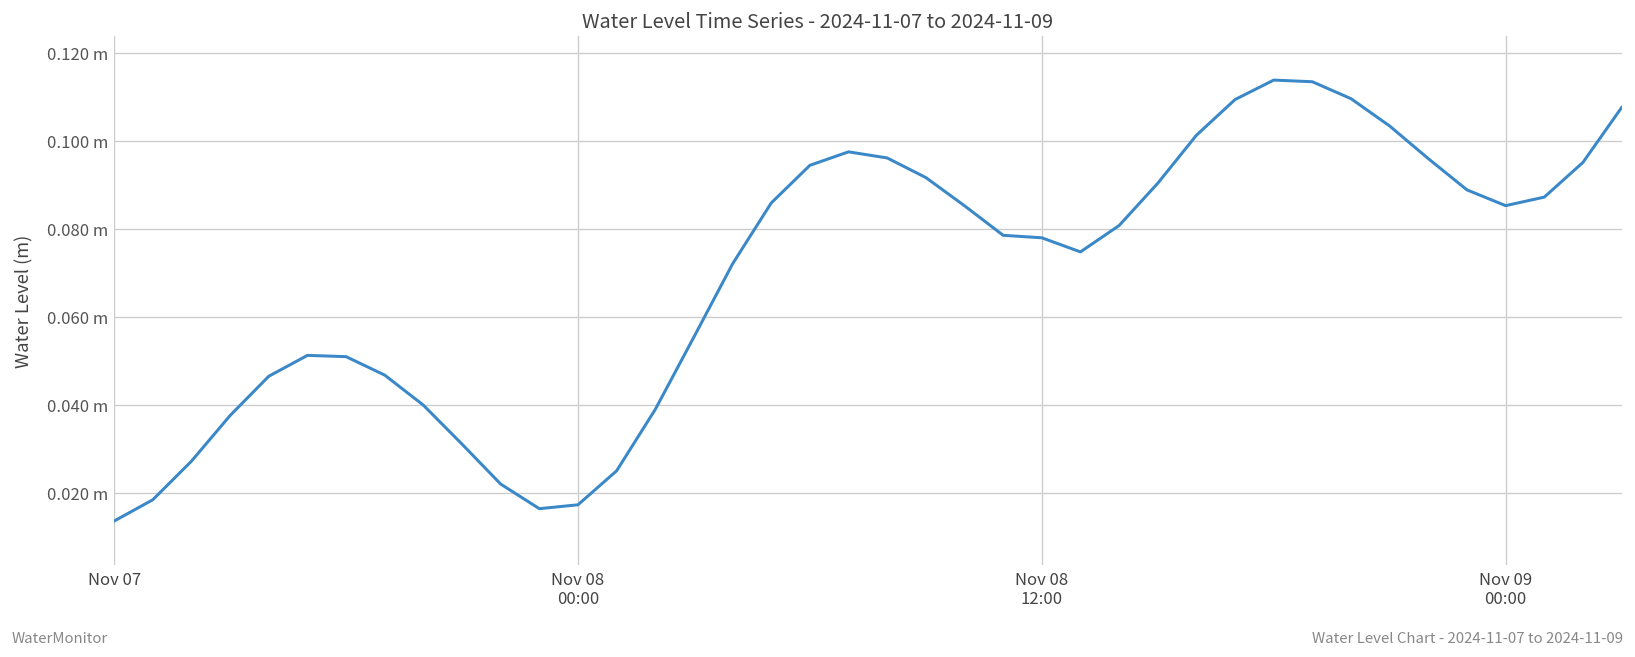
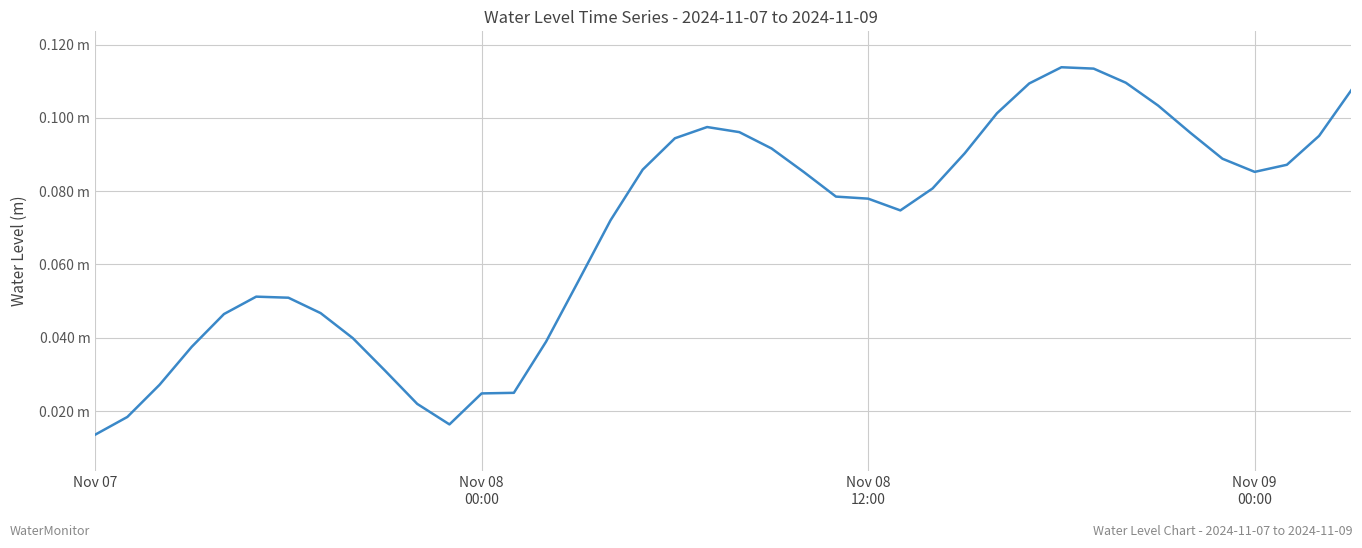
Nov 08 00:00: 0.017 m -> 0.025 m
